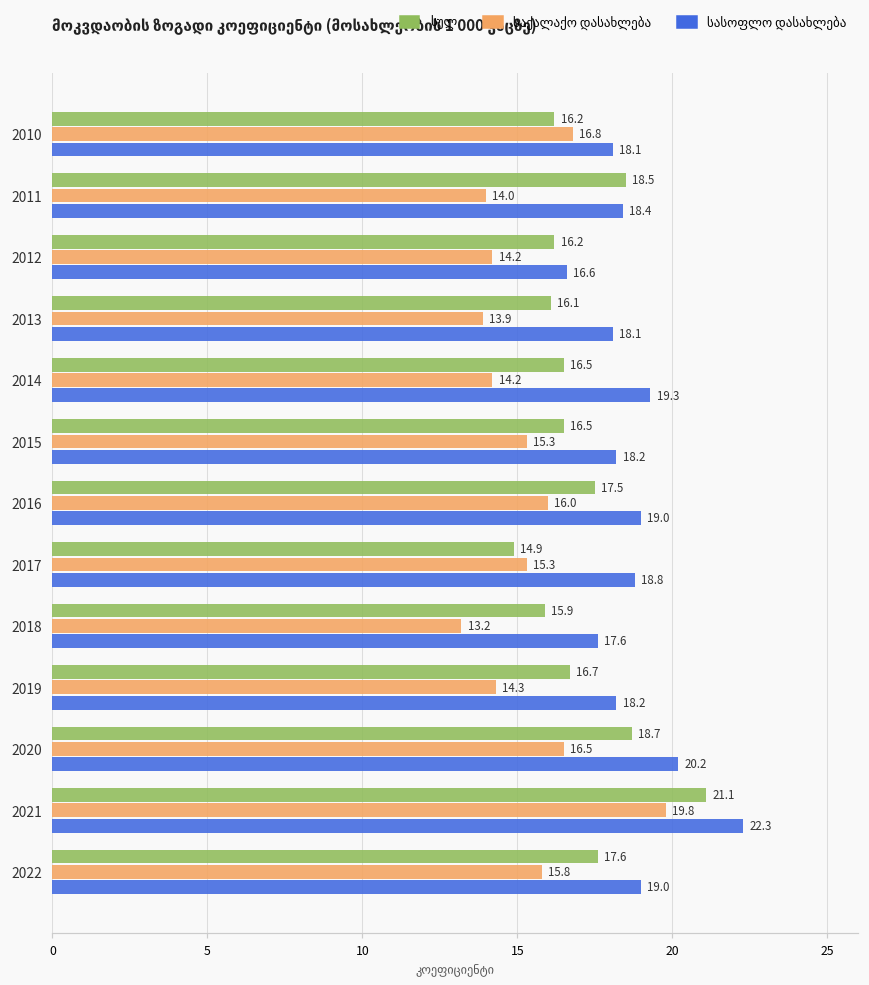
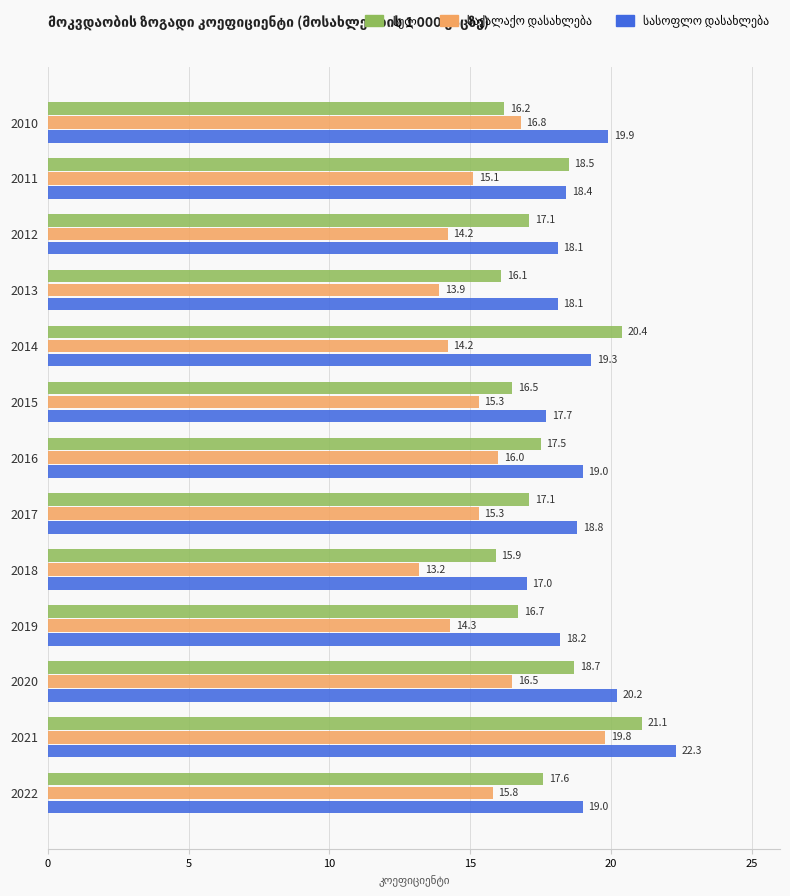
სასოფლო დასახლება, 2010: 18.1 -> 19.9
საქალაქო დასახლება, 2011: 14.0 -> 15.1
სულ, 2012: 16.2 -> 17.1
სასოფლო დასახლება, 2012: 16.6 -> 18.1
სულ, 2014: 16.5 -> 20.4
სასოფლო დასახლება, 2015: 18.2 -> 17.7
სულ, 2017: 14.9 -> 17.1
სასოფლო დასახლება, 2018: 17.6 -> 17.0
